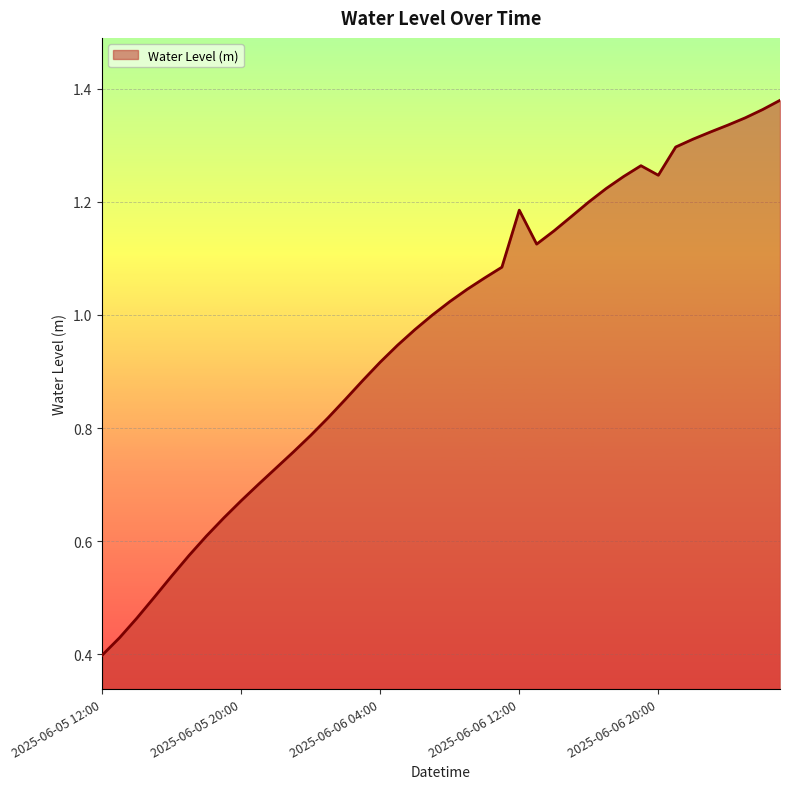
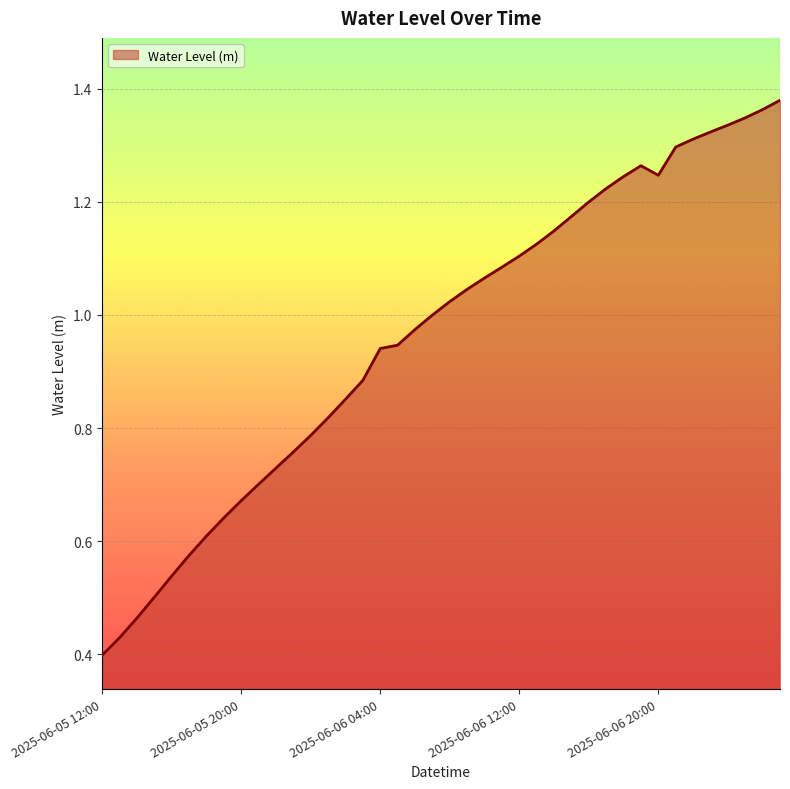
2025-06-06 04:00: 0.92 -> 0.94
2025-06-06 12:00: 1.19 -> 1.10
